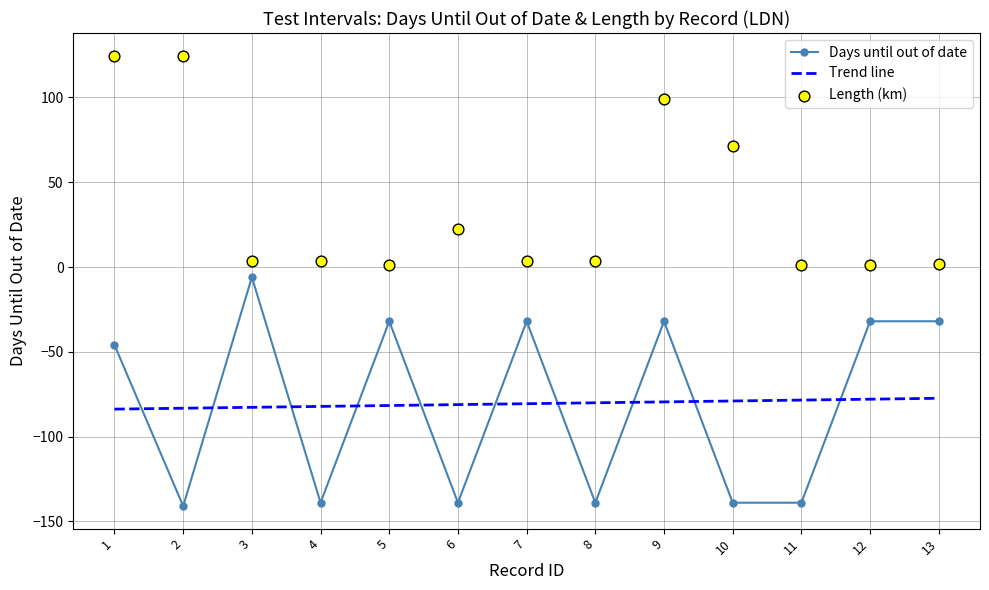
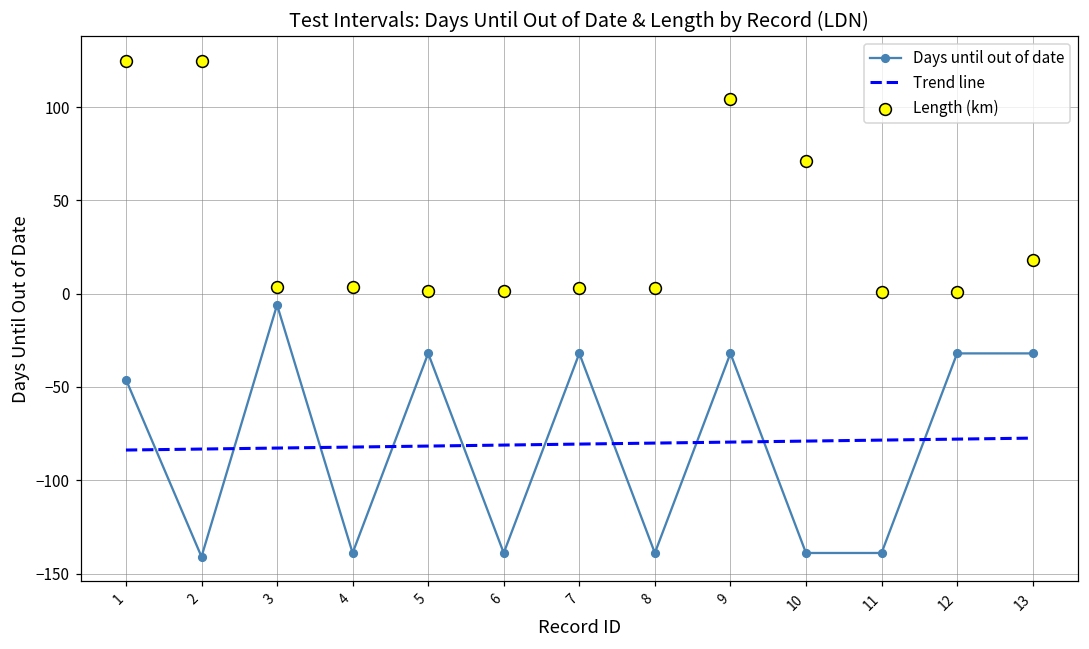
Length (km), 6: 22 -> 1
Length (km), 9: 99 -> 104
Length (km), 13: 2 -> 18
